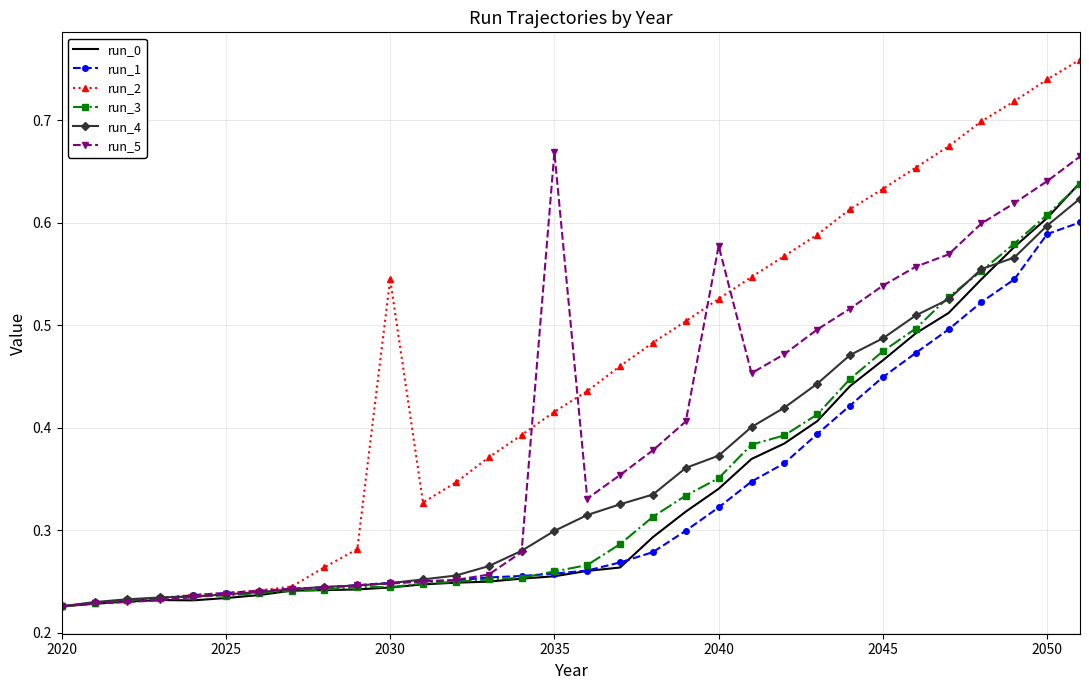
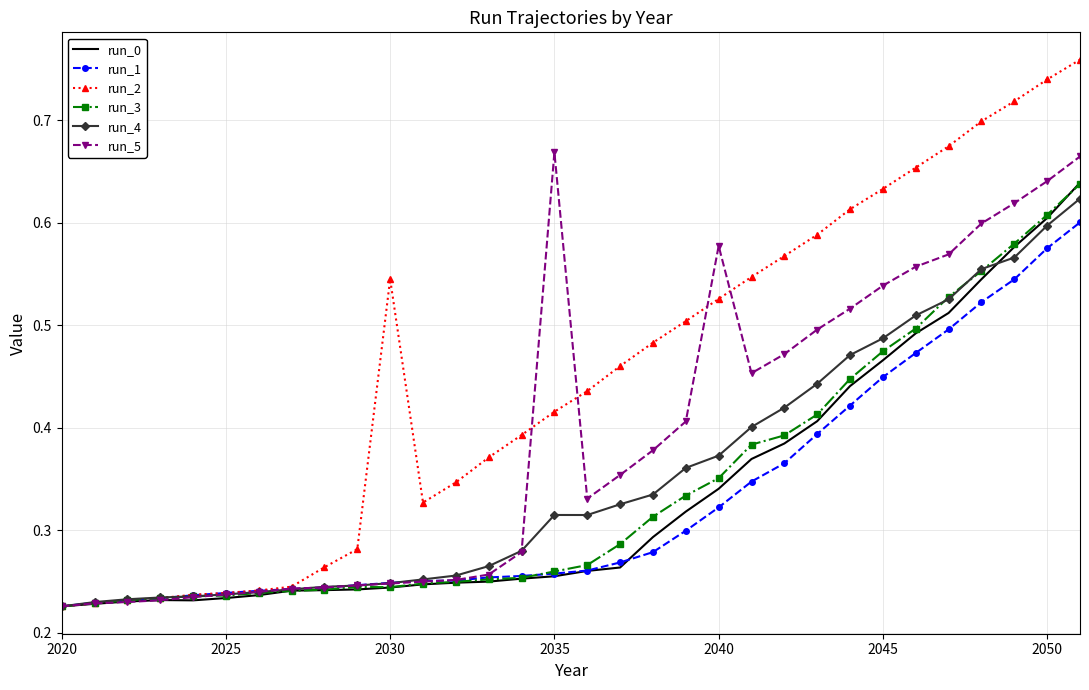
run_4, 2035: 0.299 -> 0.315
run_1, 2050: 0.589 -> 0.575
